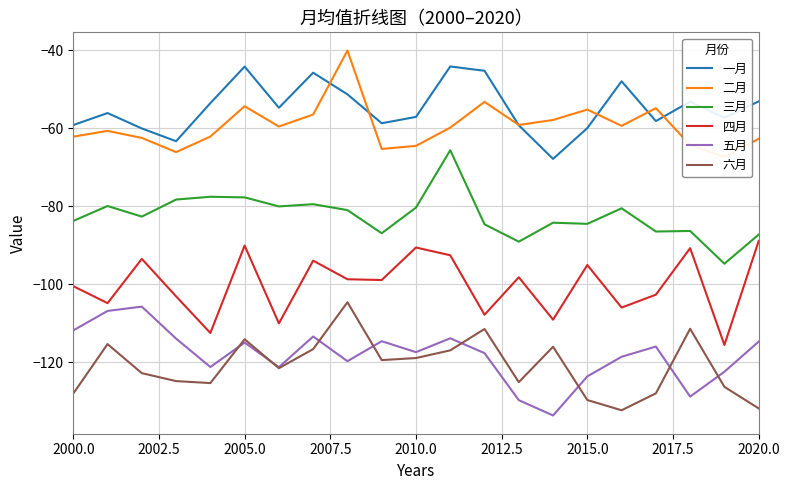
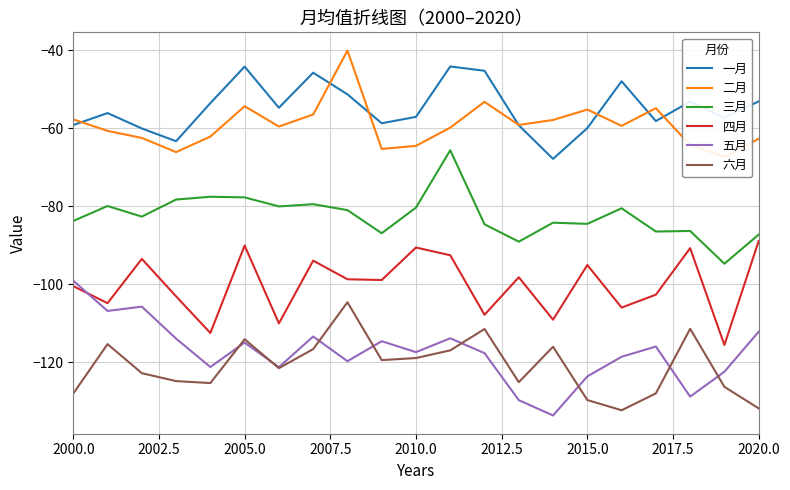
二月, 2000.0: -62 -> -58
五月, 2000.0: -112 -> -99
五月, 2020.0: -115 -> -112
